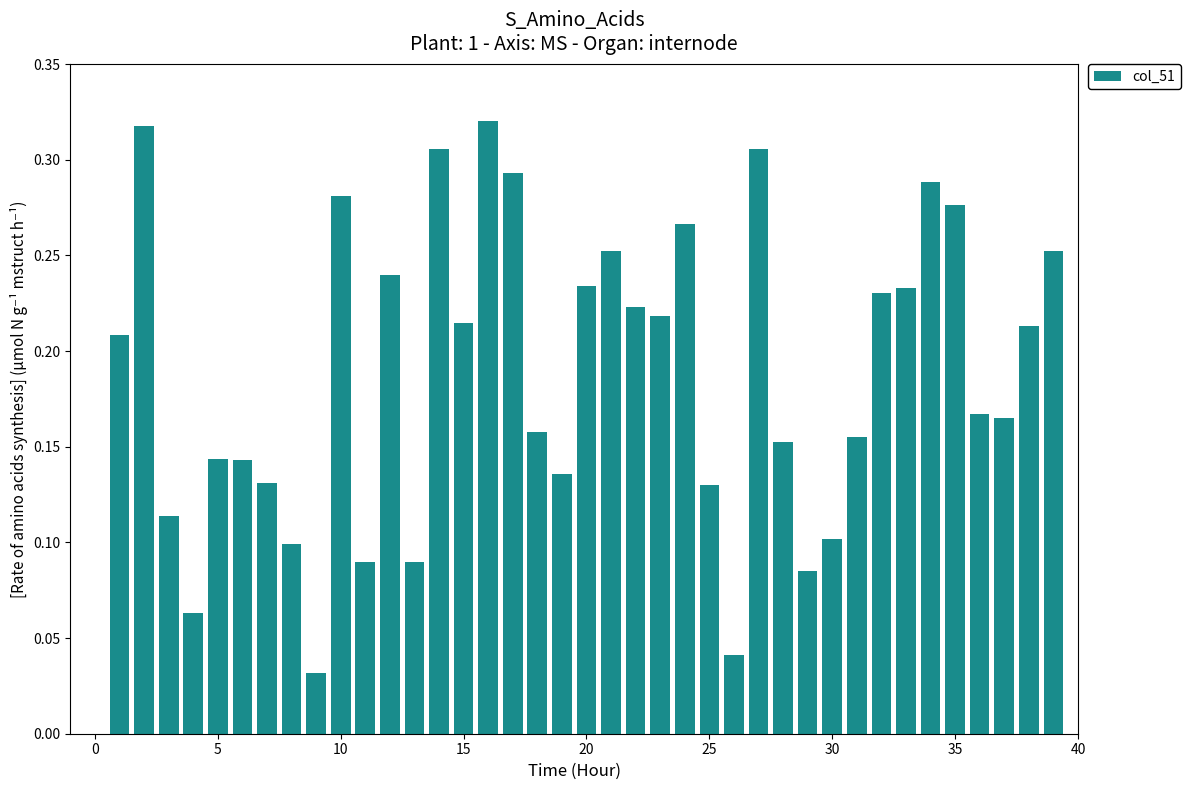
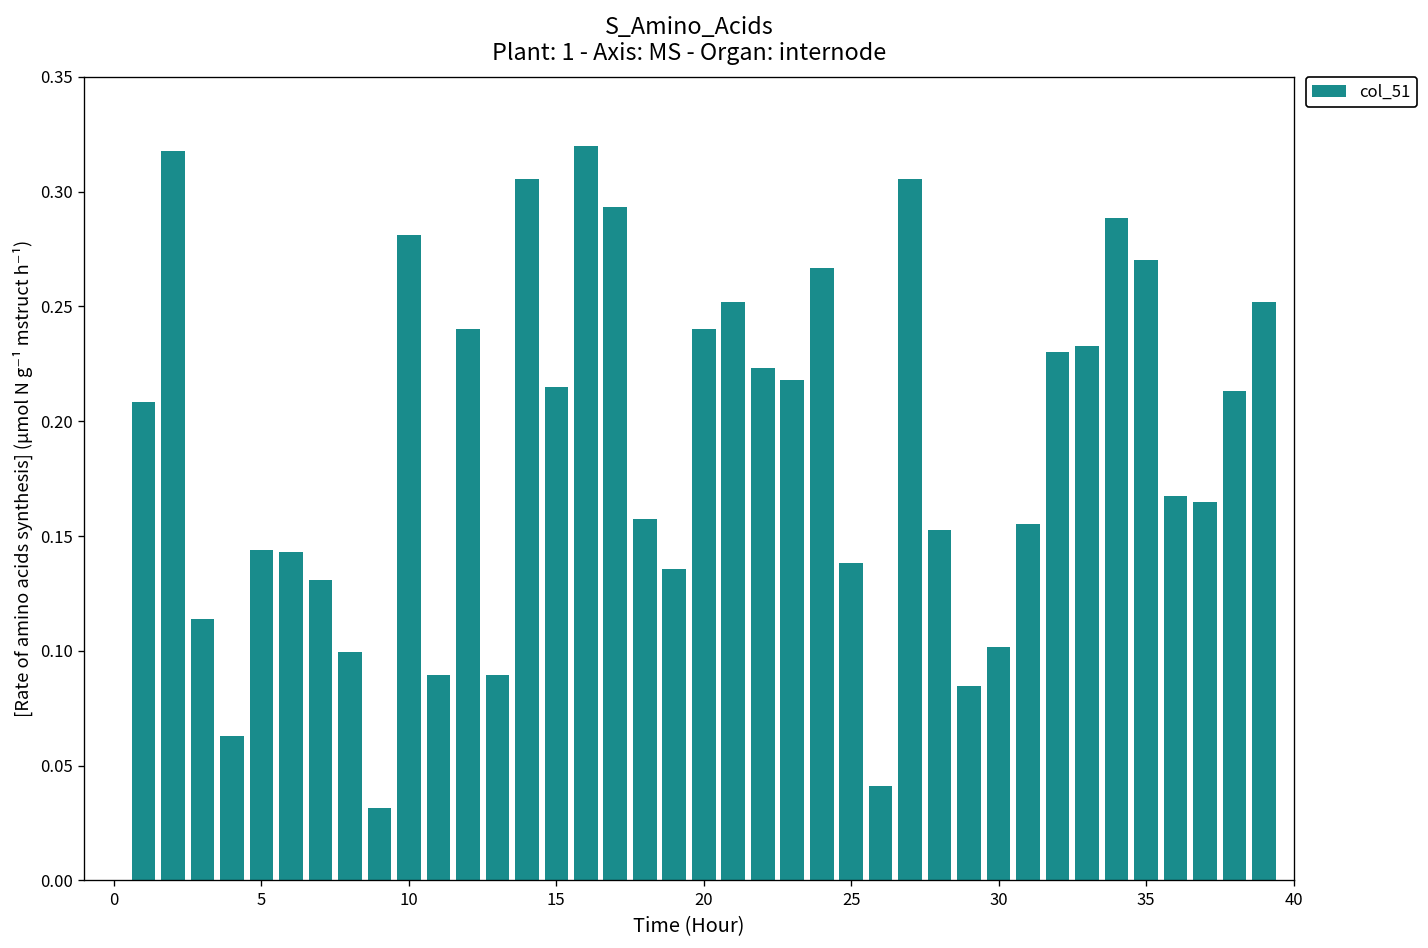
20: 0.234 -> 0.240
25: 0.130 -> 0.138
35: 0.276 -> 0.270
